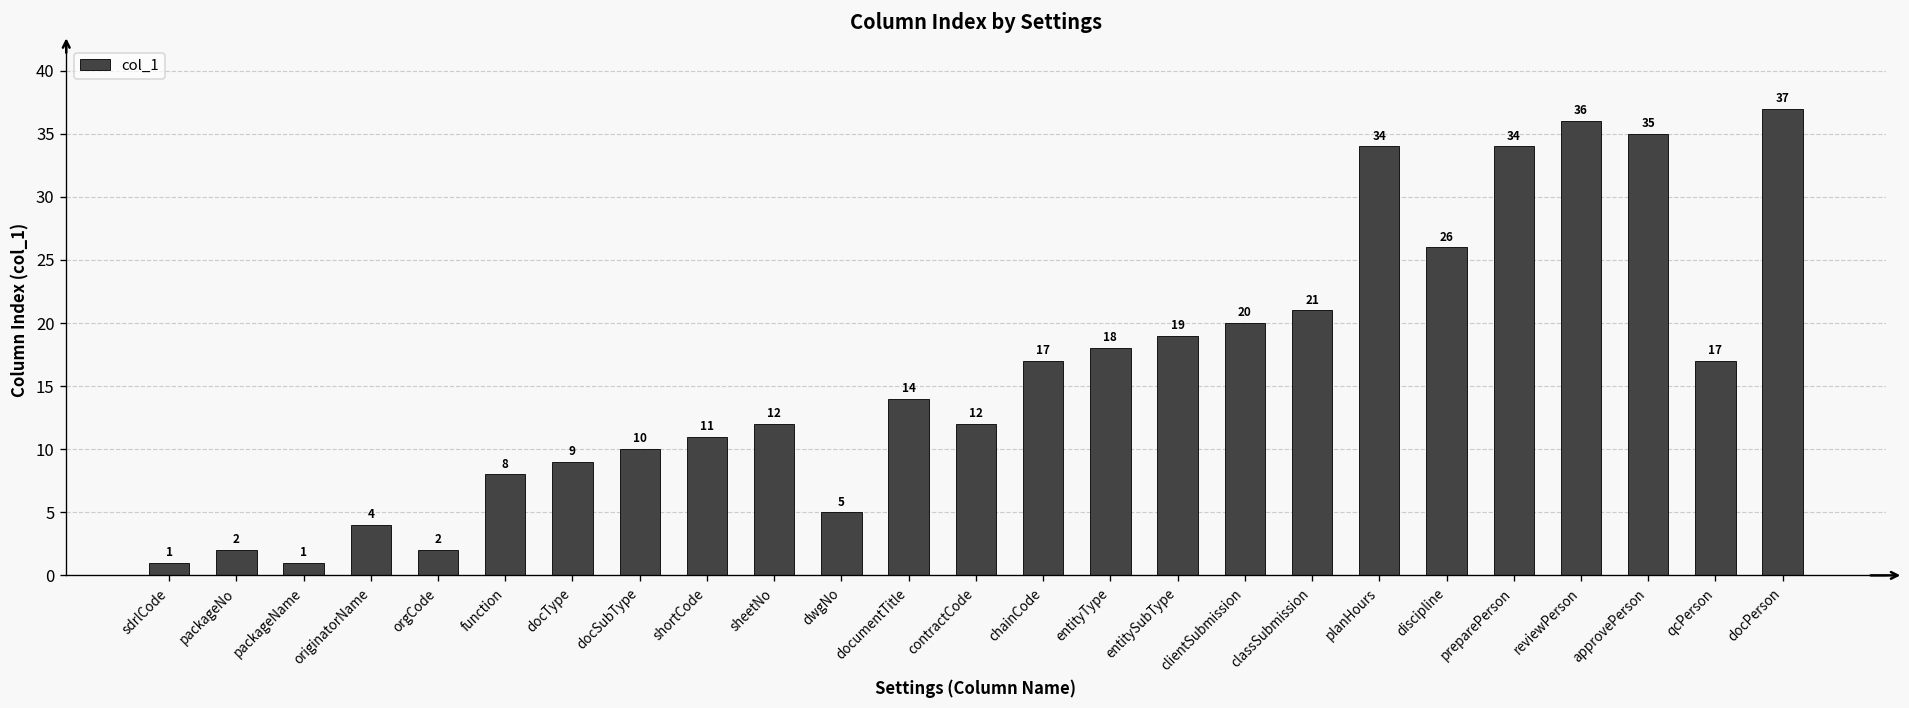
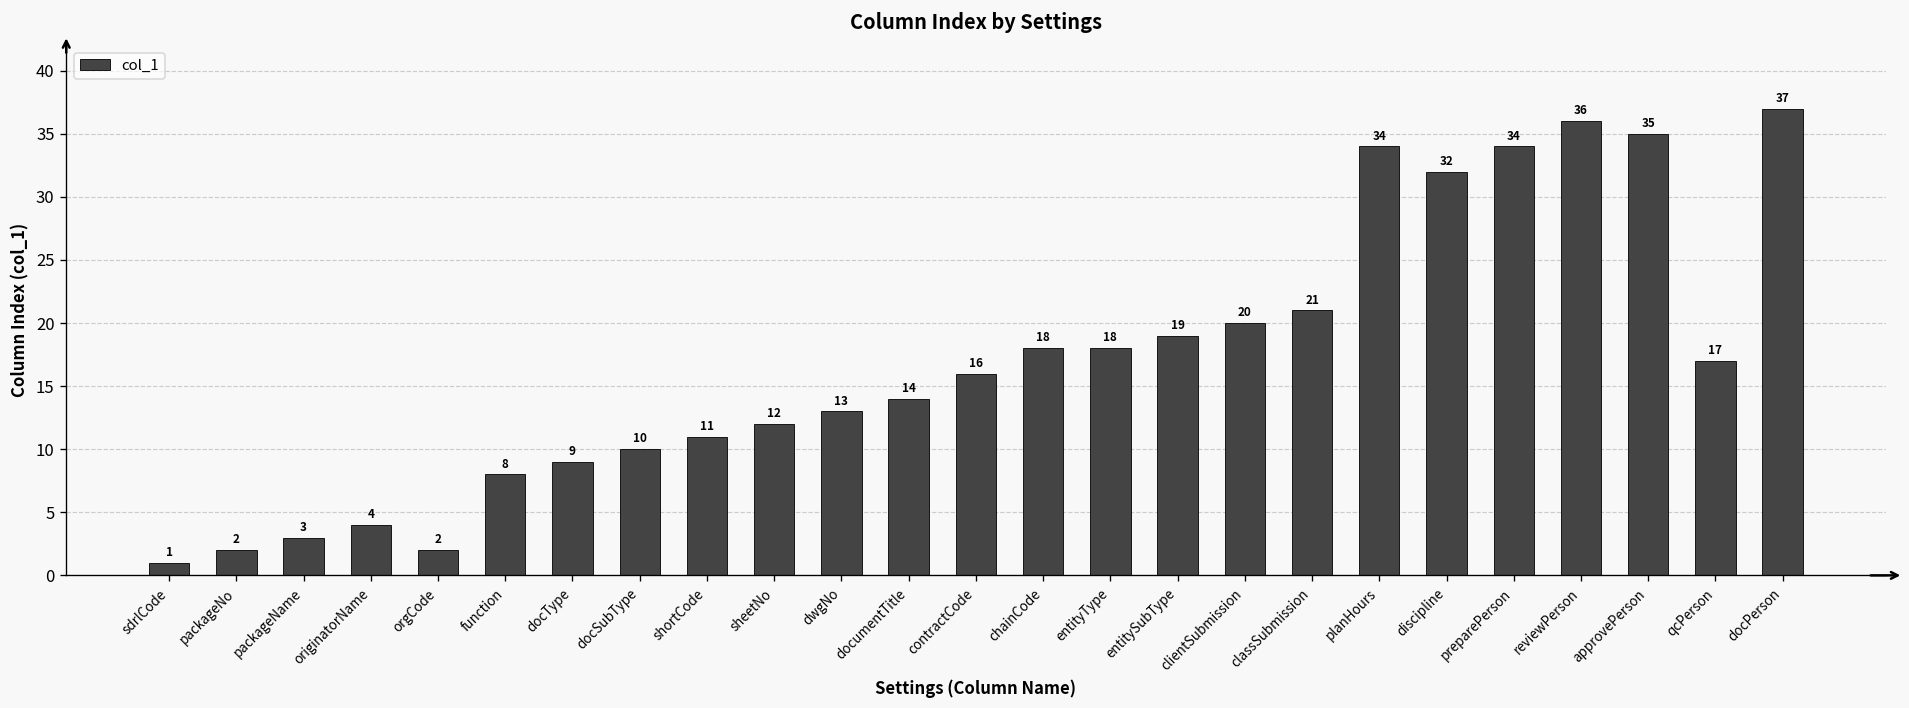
packageName: 1 -> 3
dwgNo: 5 -> 13
contractCode: 12 -> 16
chainCode: 17 -> 18
discipline: 26 -> 32
